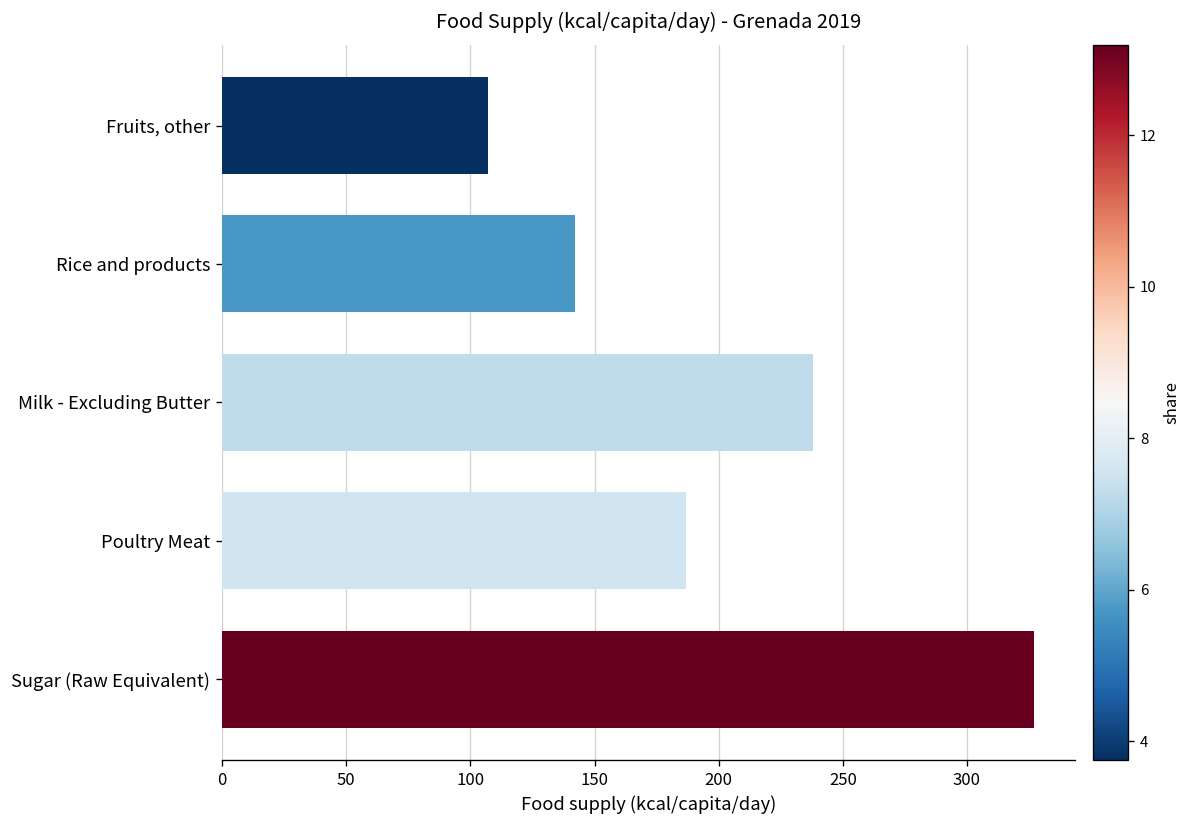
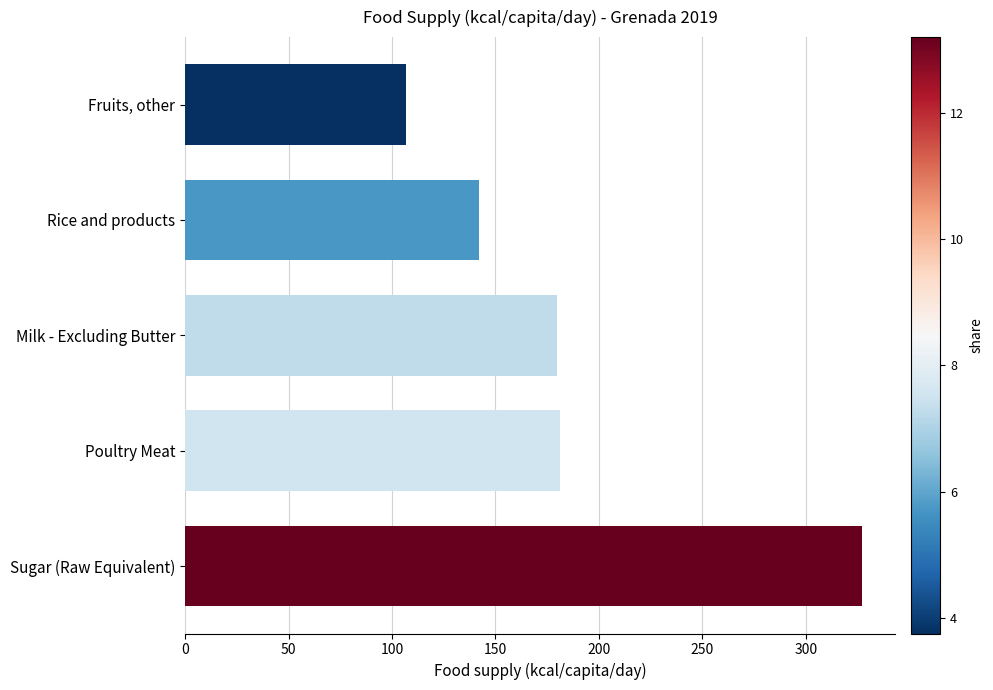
Milk - Excluding Butter: 238 -> 180
Poultry Meat: 187 -> 181
